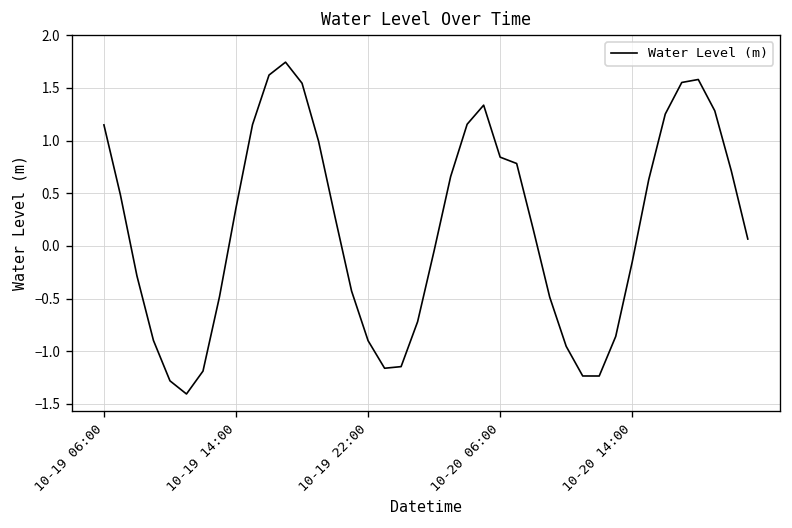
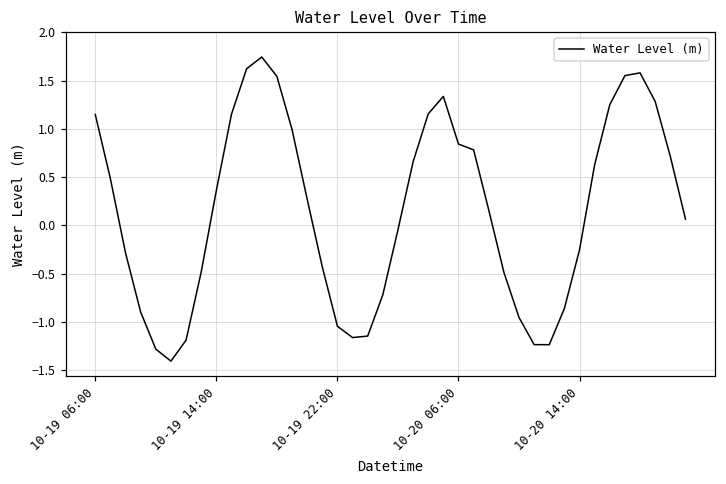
10-19 22:00: -0.9 -> -1.0
10-20 14:00: -0.2 -> -0.3
